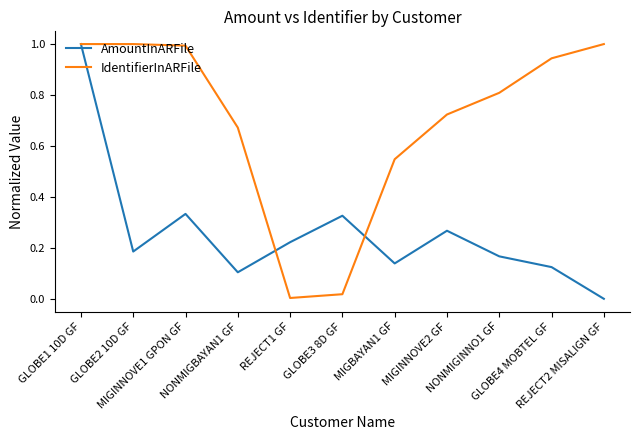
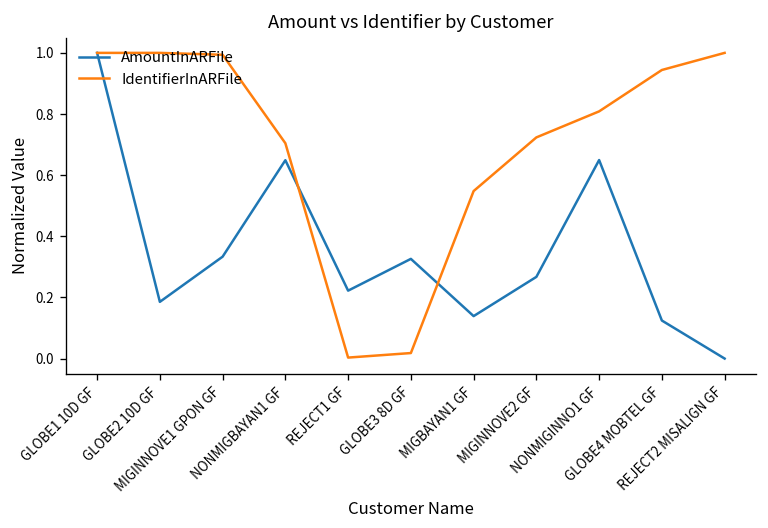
AmountInARFile, NONMIGBAYAN1 GF: 0.10 -> 0.65
IdentifierInARFile, NONMIGBAYAN1 GF: 0.67 -> 0.70
AmountInARFile, NONMIGINNO1 GF: 0.17 -> 0.65
